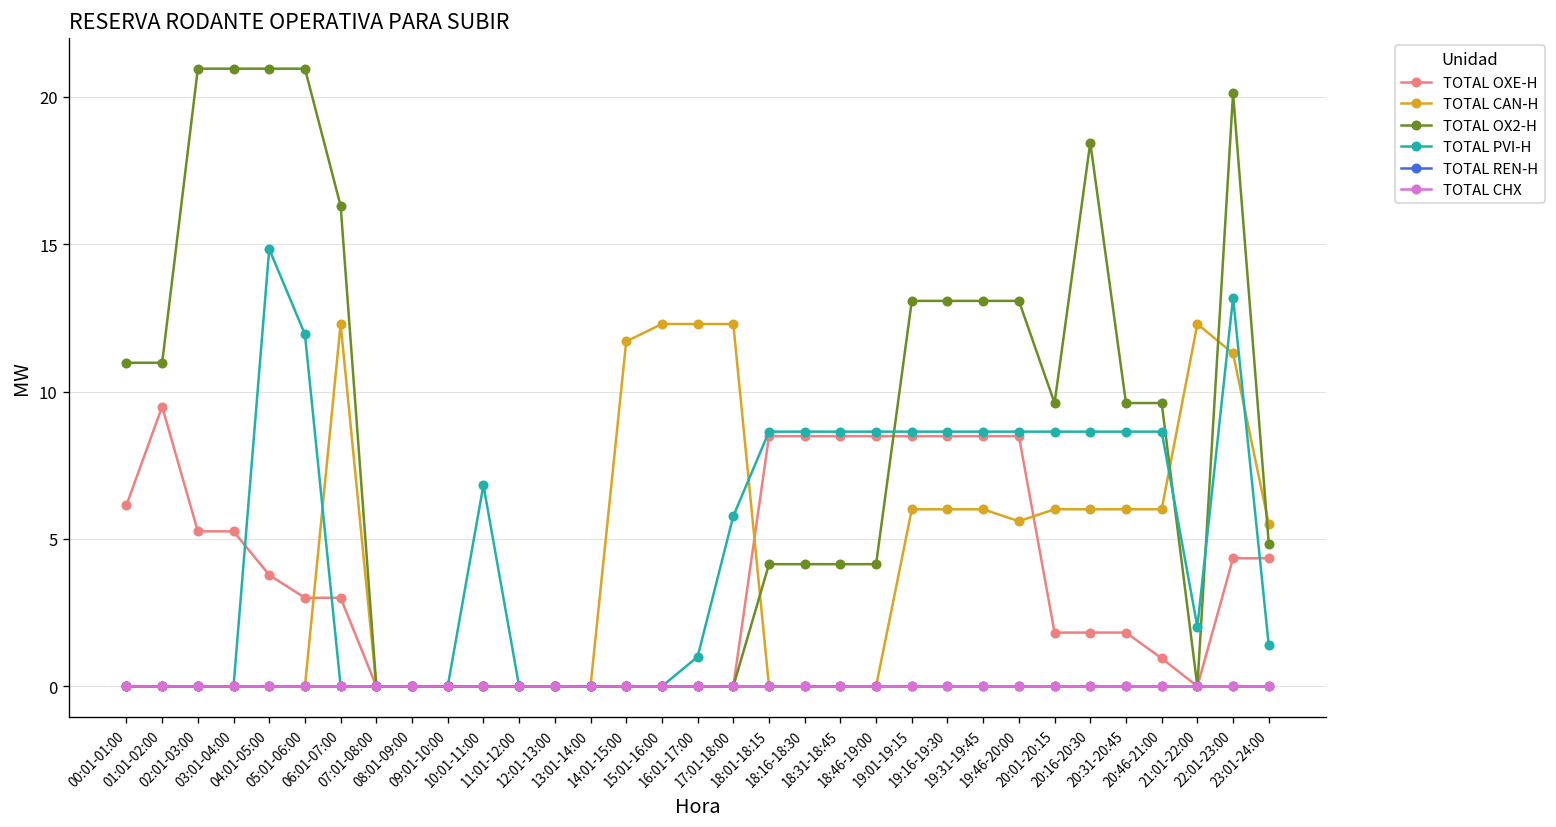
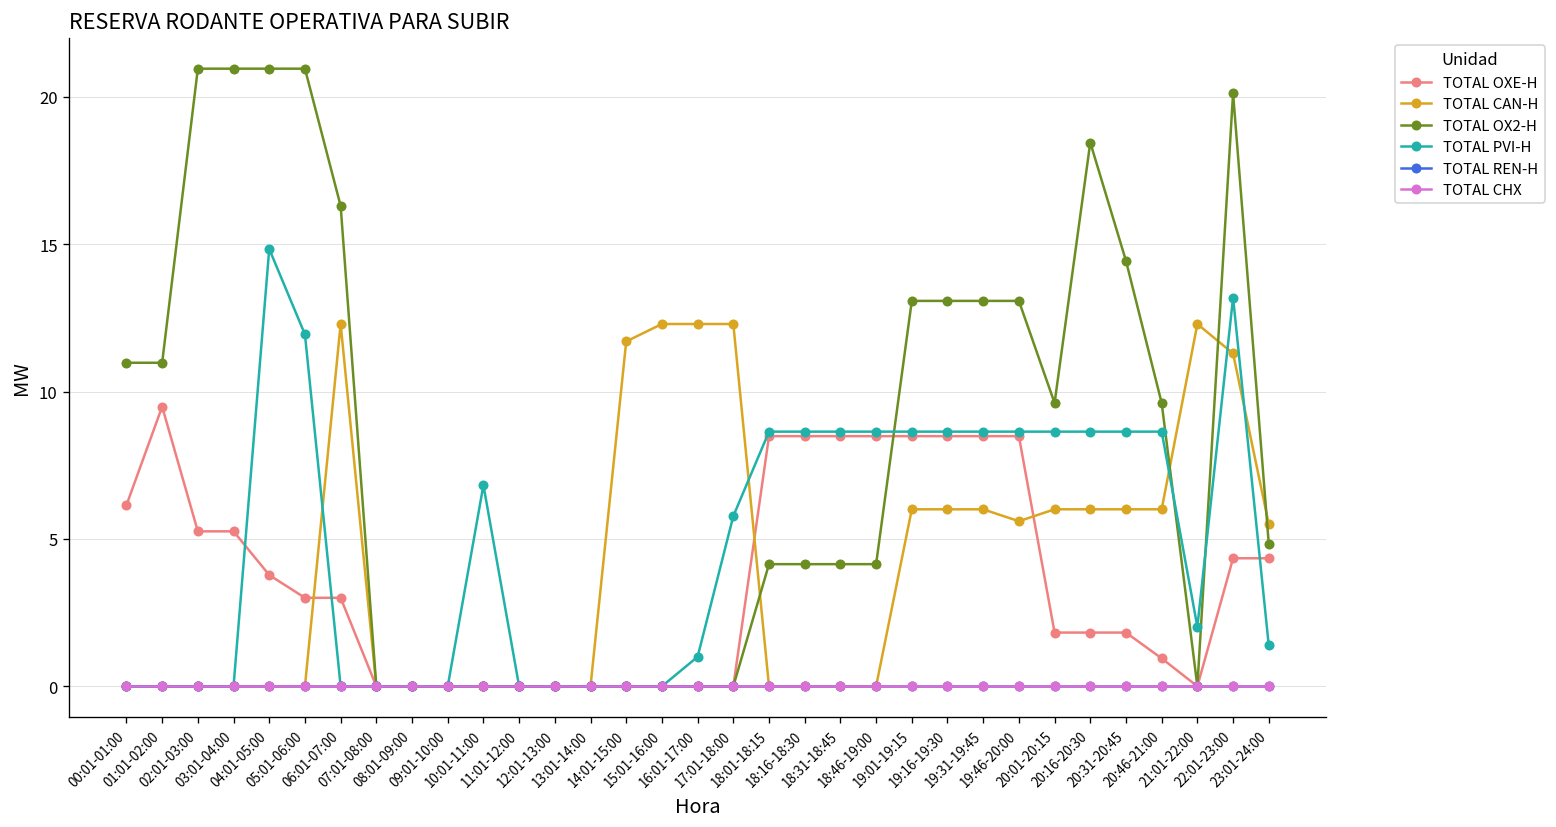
TOTAL OX2-H, 20:31-20:45: 9.6 -> 14.4
